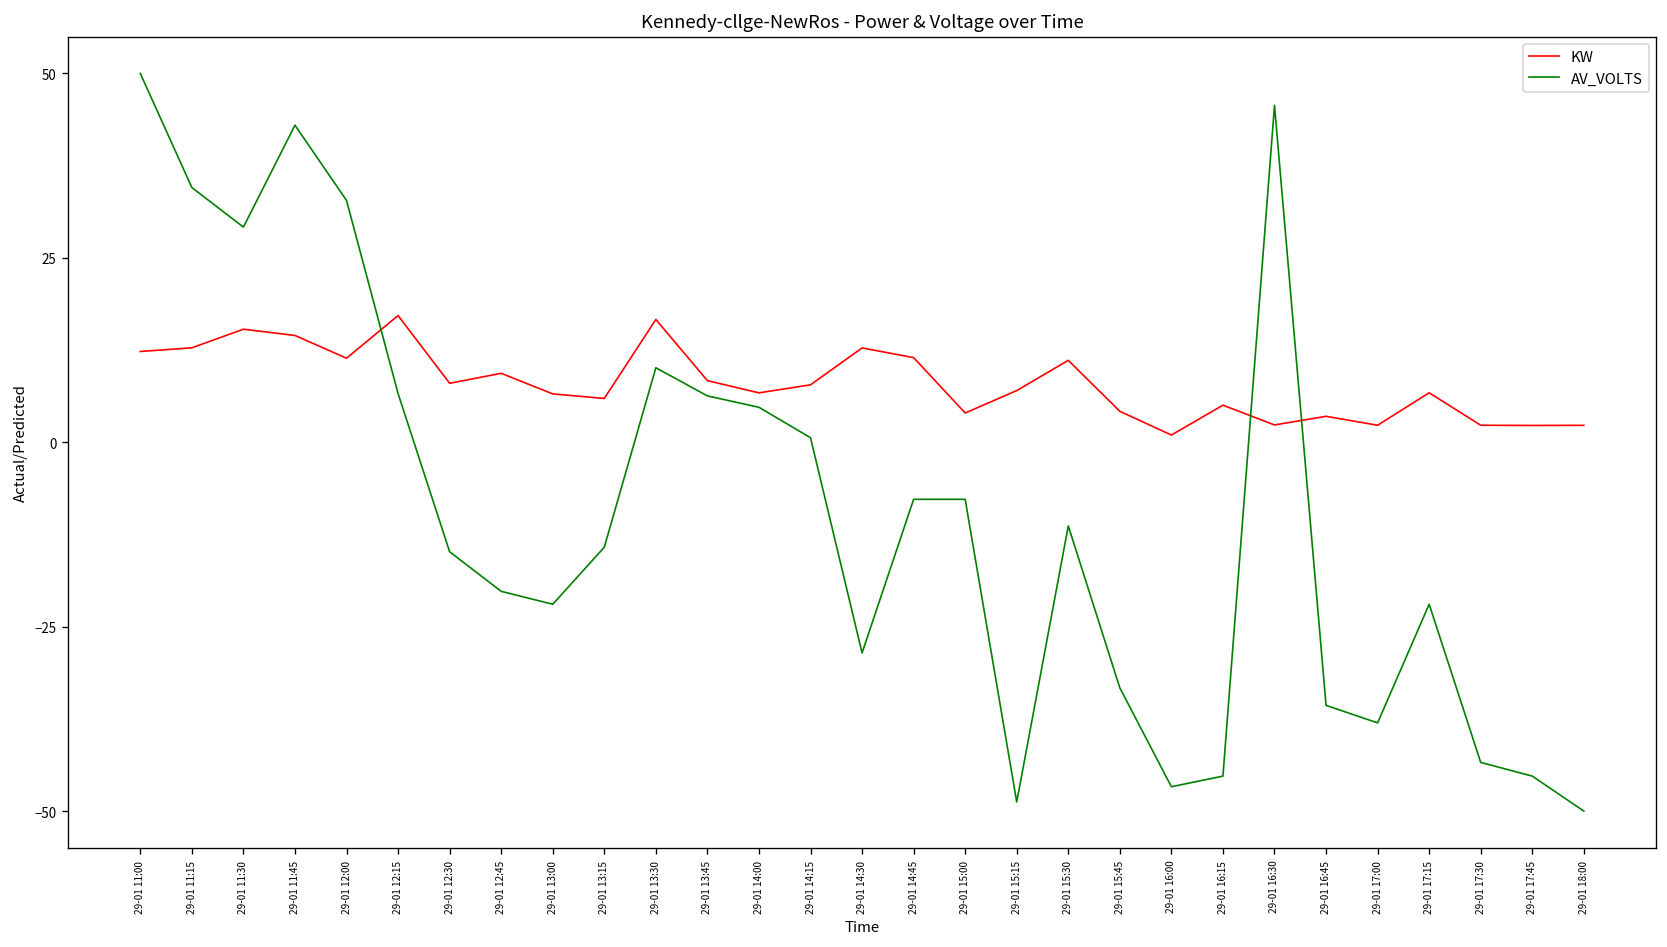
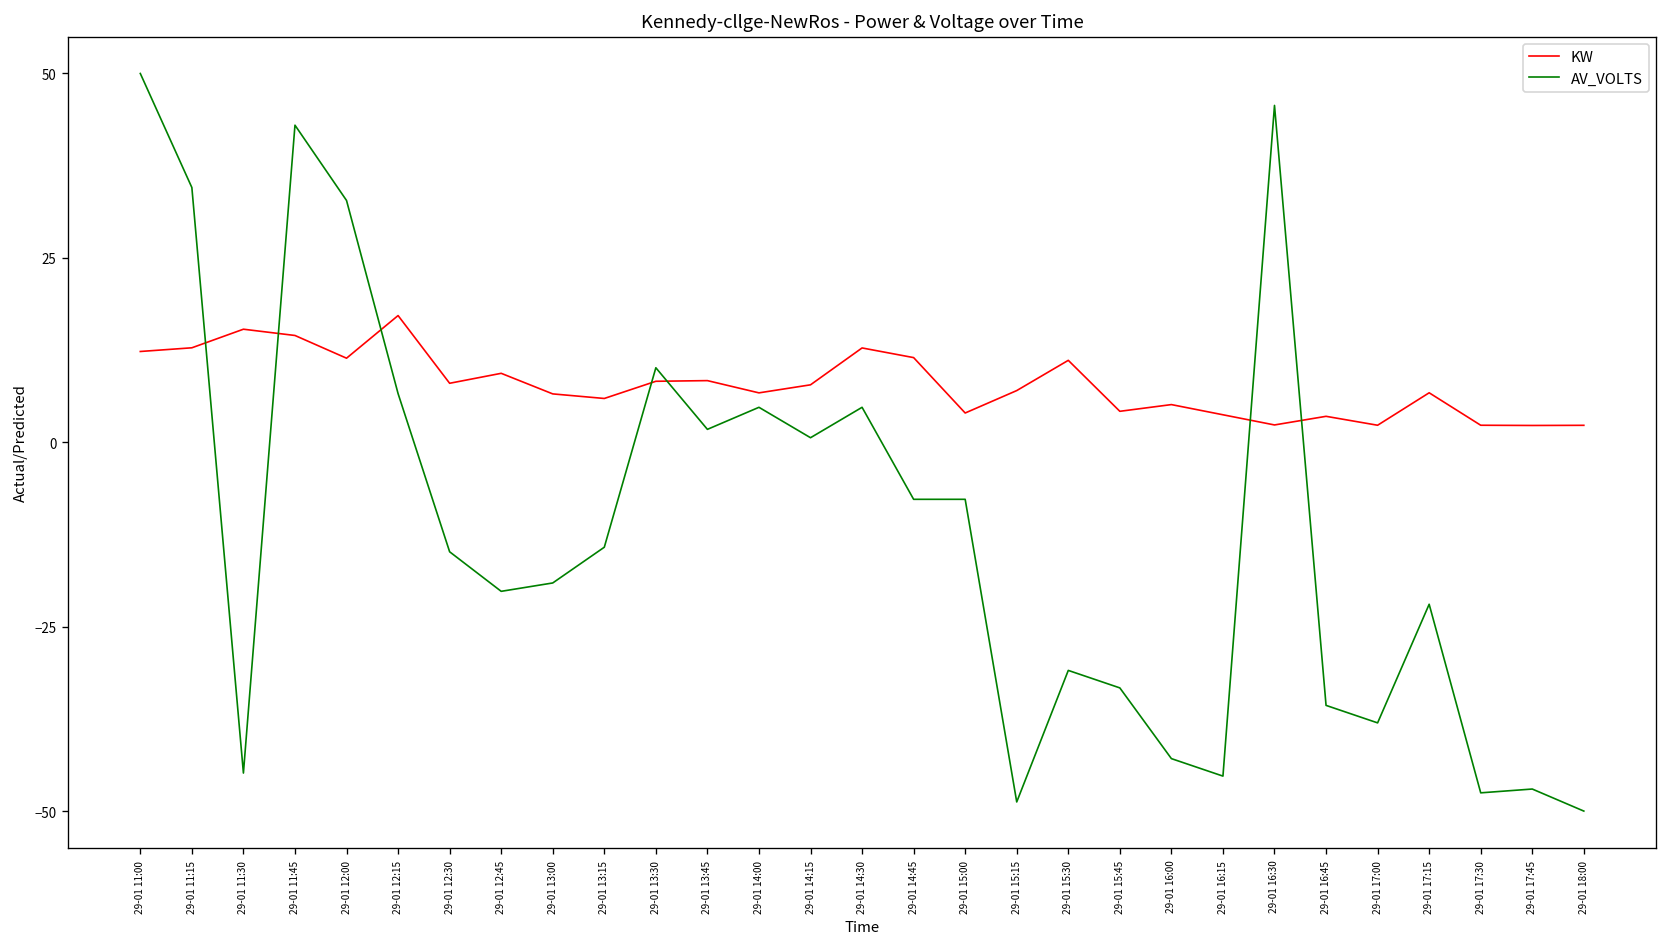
AV_VOLTS, 29-01 11:30: 29 -> -45
AV_VOLTS, 29-01 13:00: -22 -> -19
KW, 29-01 13:30: 17 -> 8
AV_VOLTS, 29-01 13:45: 6 -> 2
AV_VOLTS, 29-01 14:30: -29 -> 5
AV_VOLTS, 29-01 15:30: -11 -> -31
KW, 29-01 16:00: 1 -> 5
AV_VOLTS, 29-01 16:00: -47 -> -43
KW, 29-01 16:15: 5 -> 4
AV_VOLTS, 29-01 17:30: -43 -> -48
AV_VOLTS, 29-01 17:45: -45 -> -47
